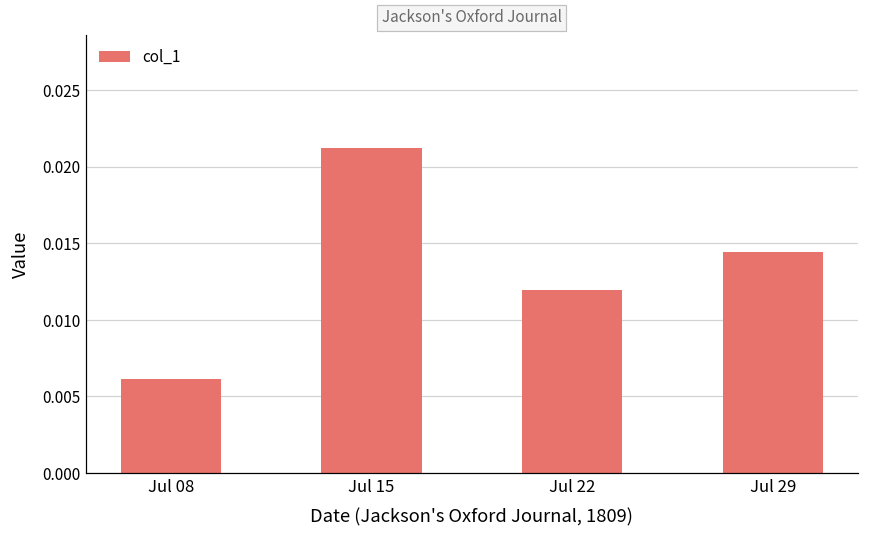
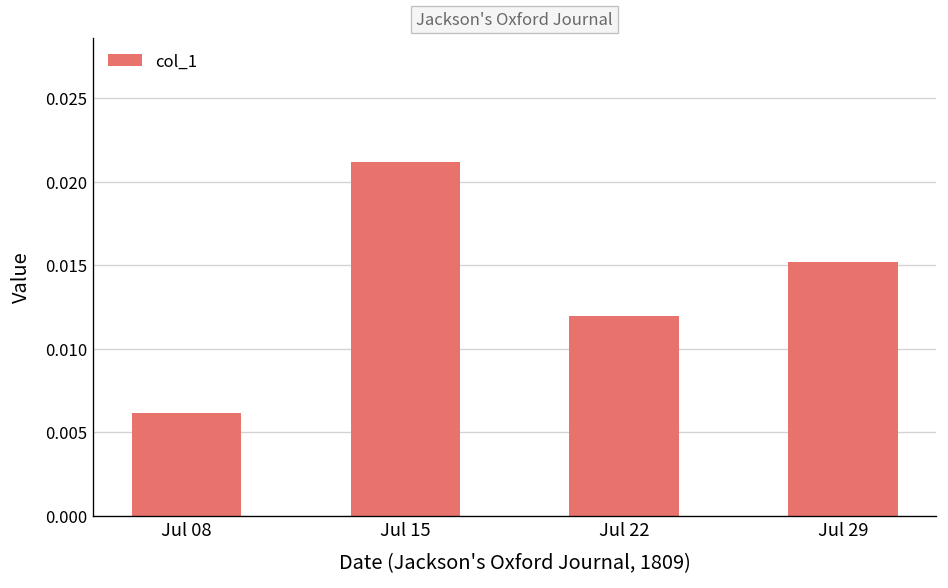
Jul 29: 0.0144 -> 0.0152
